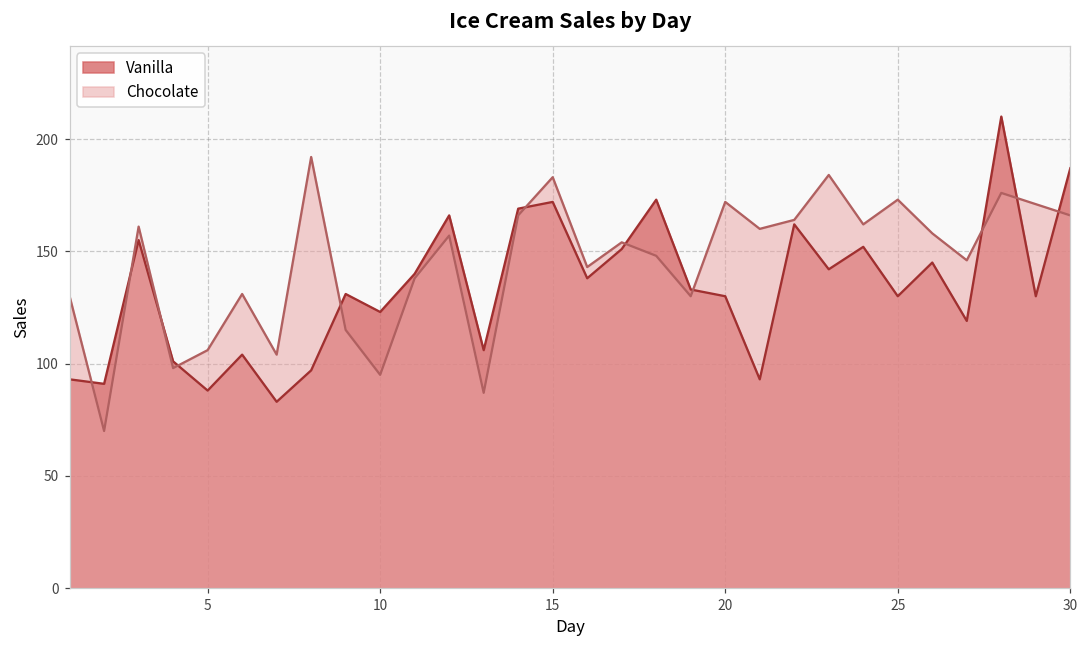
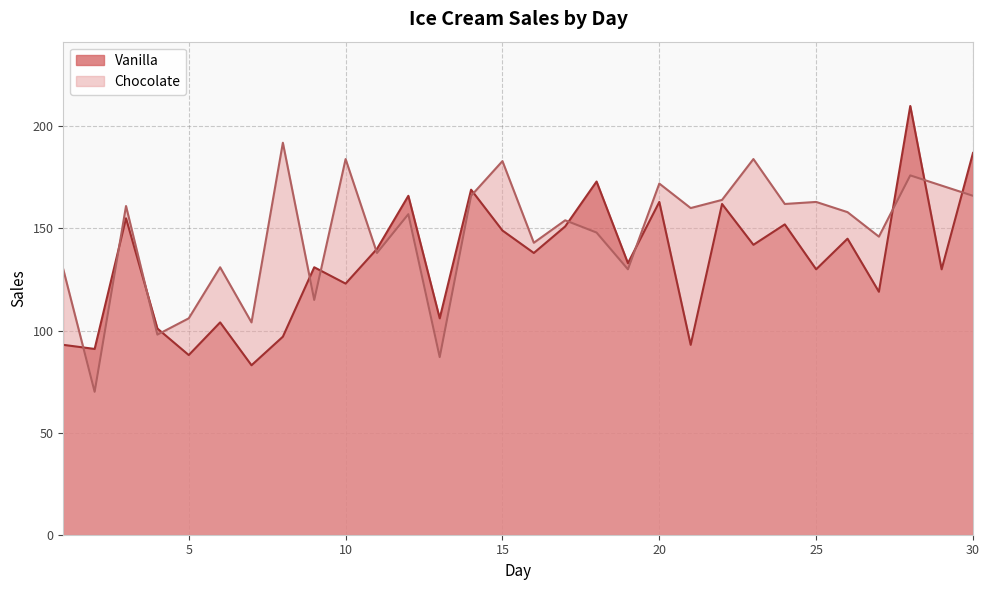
Chocolate, 10: 95 -> 184
Vanilla, 15: 172 -> 149
Vanilla, 20: 130 -> 163
Chocolate, 25: 173 -> 163
